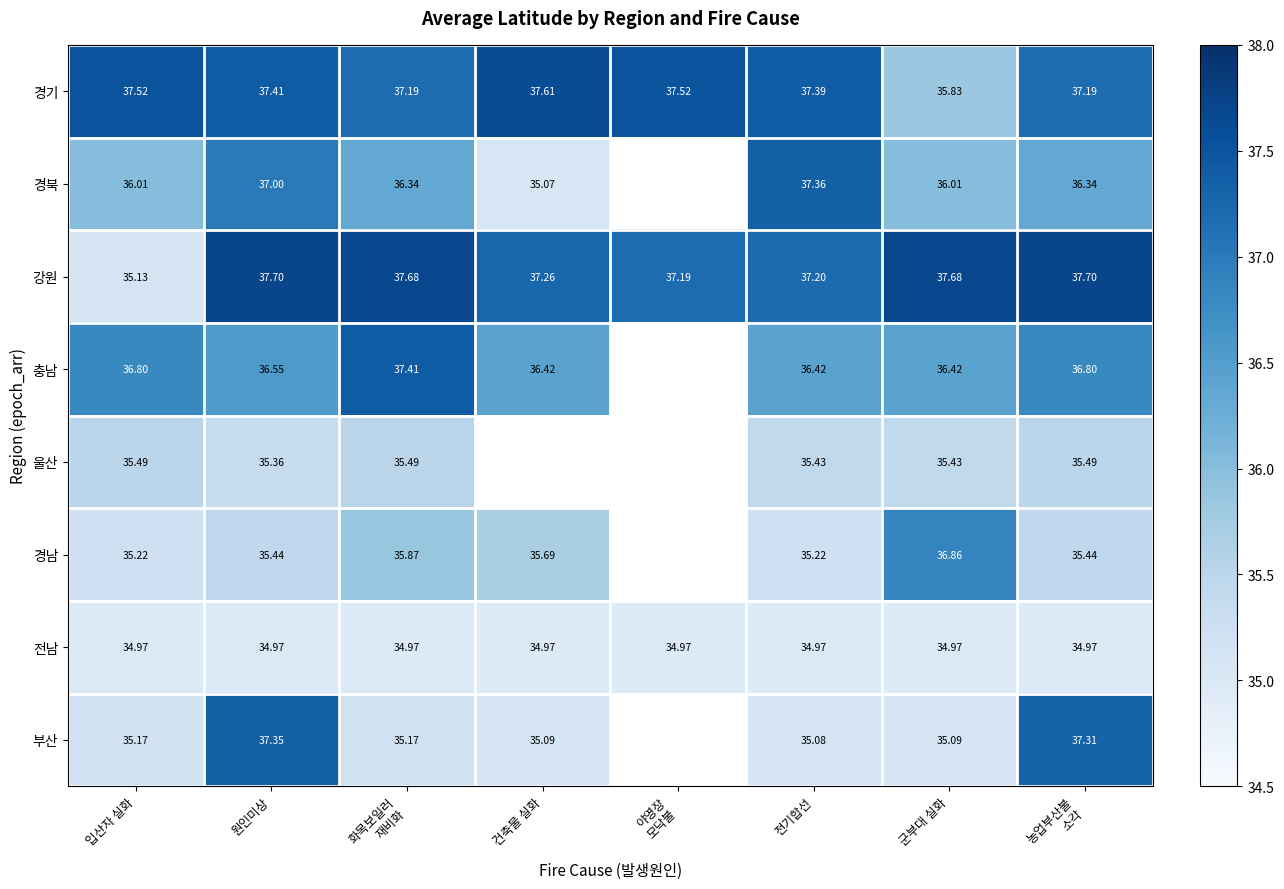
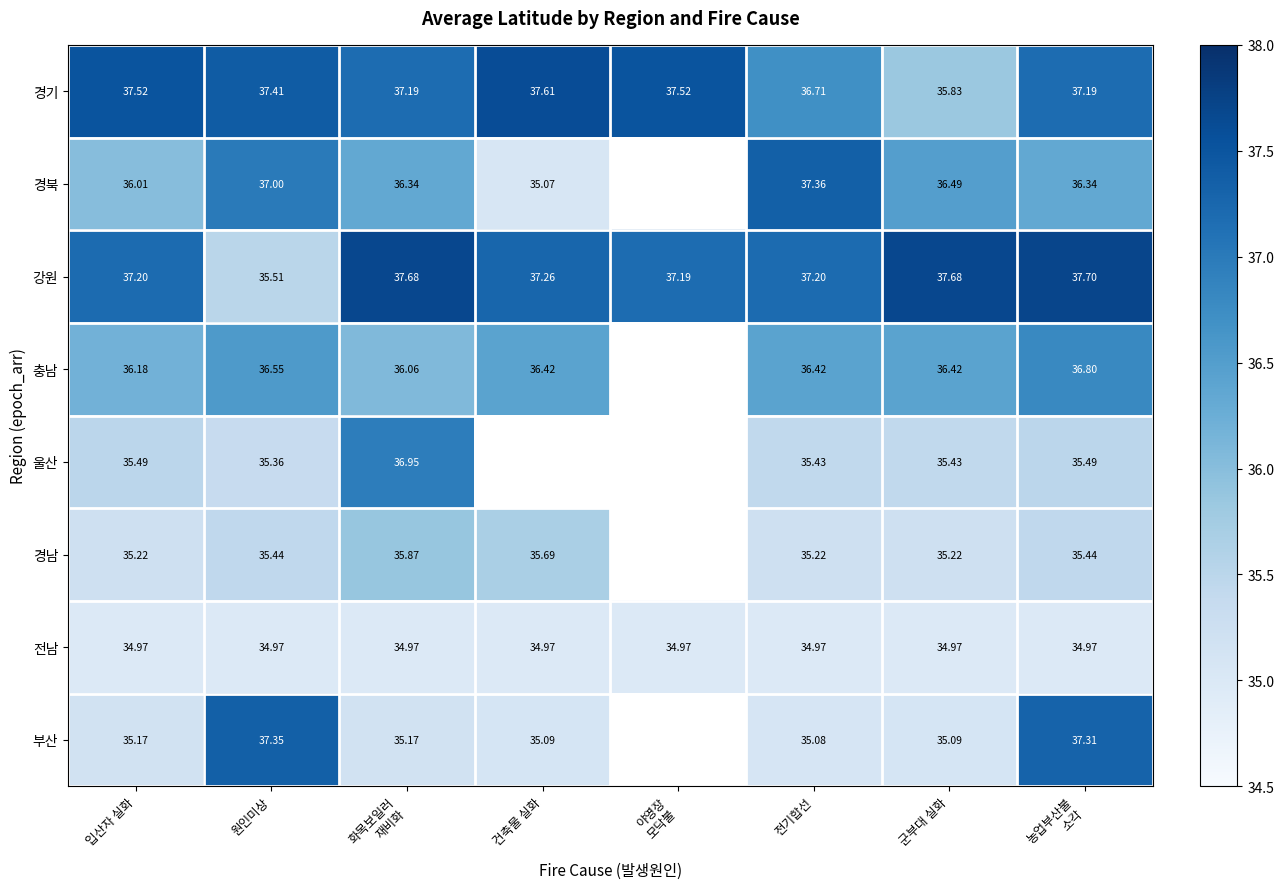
경기, 전기합선: 37.39 -> 36.71
경북, 군부대 실화: 36.01 -> 36.49
강원, 입산자 실화: 35.13 -> 37.20
강원, 원인미상: 37.70 -> 35.51
충남, 입산자 실화: 36.80 -> 36.18
충남, 화목보일러 재비화: 37.41 -> 36.06
울산, 화목보일러 재비화: 35.49 -> 36.95
경남, 군부대 실화: 36.86 -> 35.22
